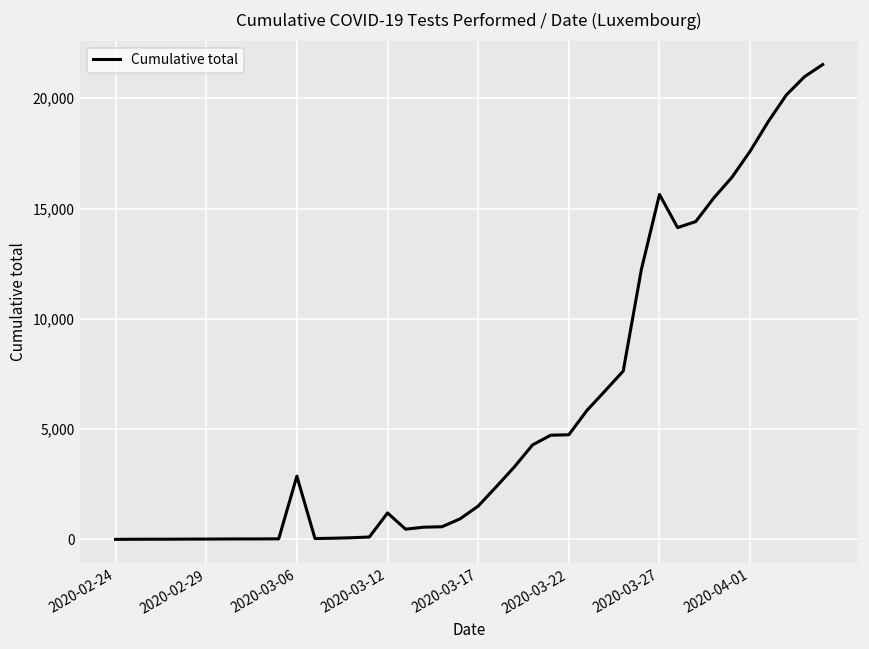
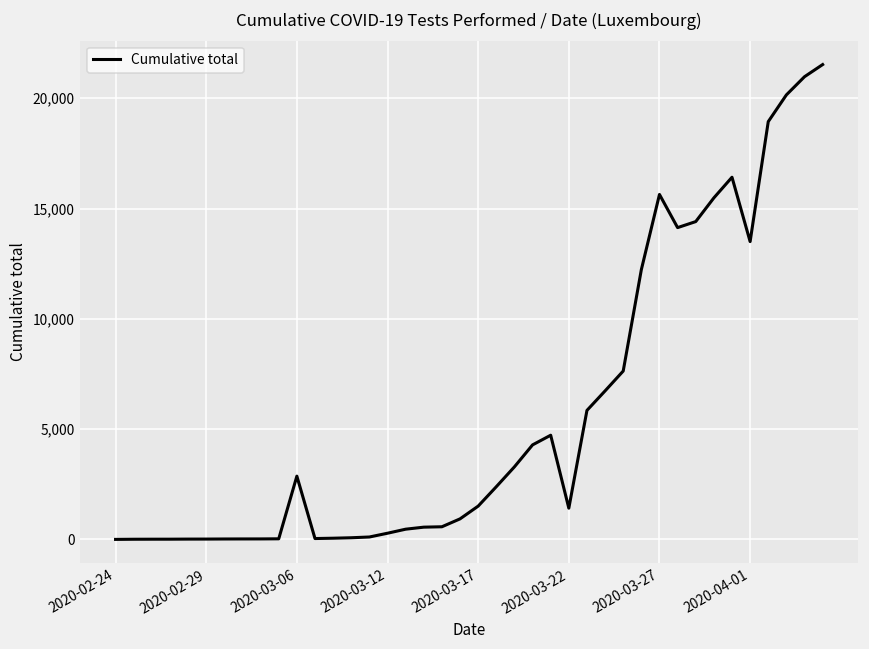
2020-03-12: 1,200 -> 300
2020-03-22: 4,700 -> 1,400
2020-04-01: 17,600 -> 13,500
